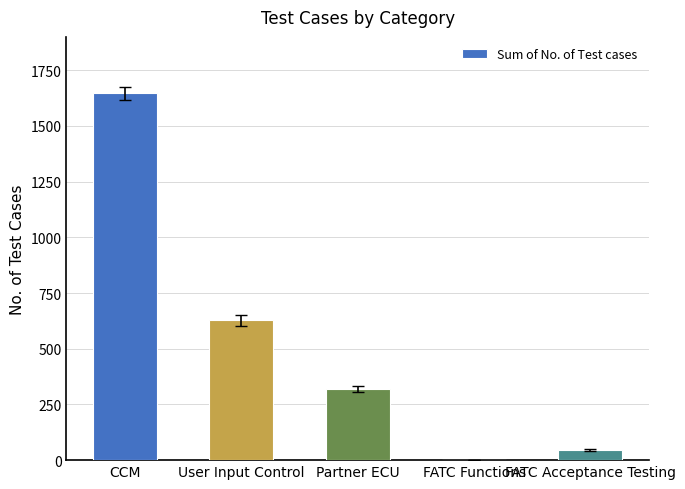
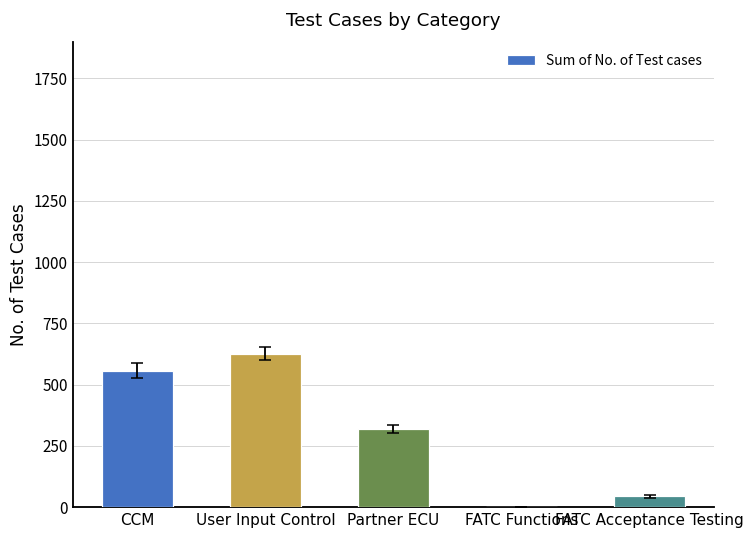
Sum of No. of Test cases, CCM: 1650 -> 560
